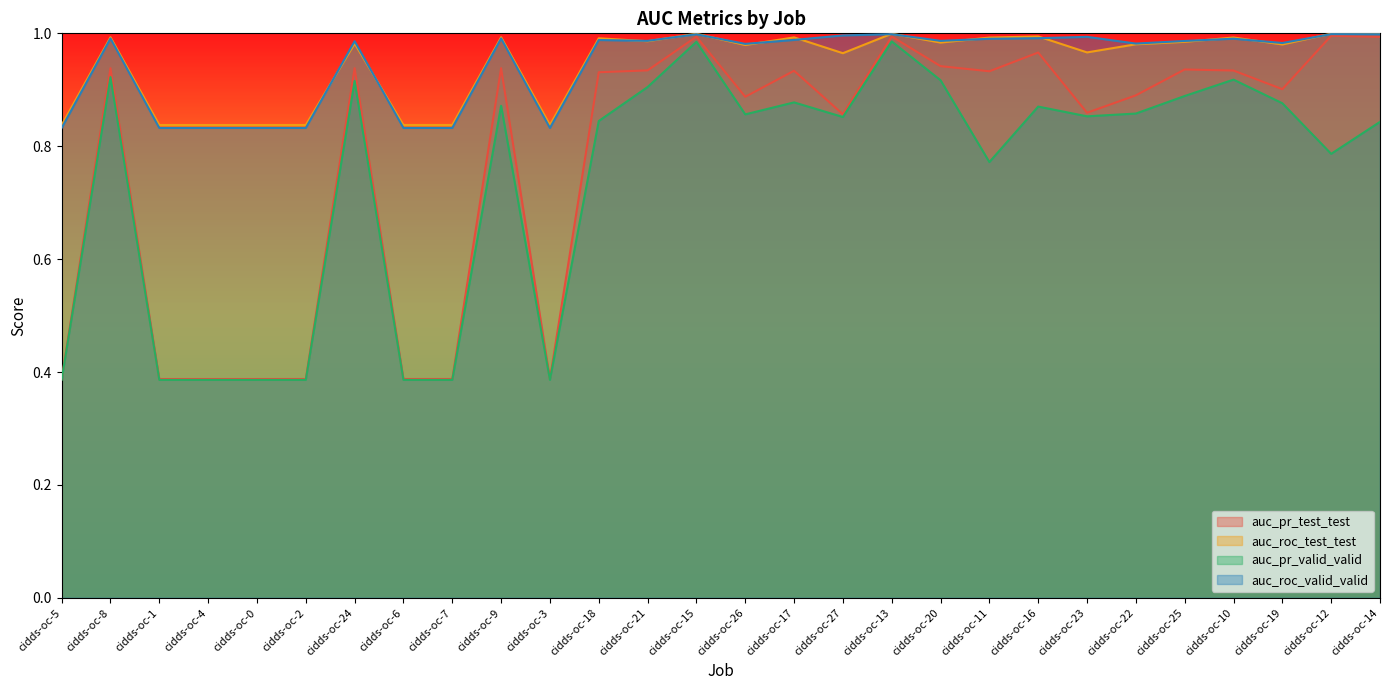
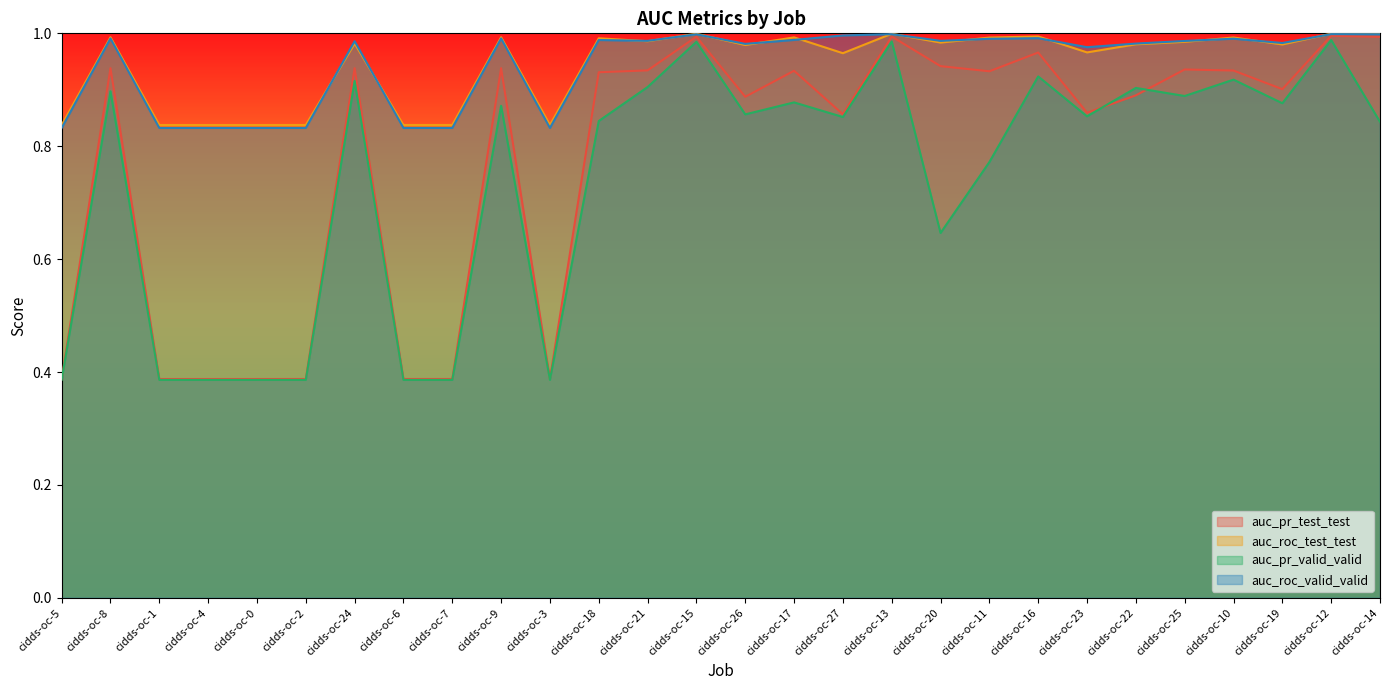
auc_pr_valid_valid, cidds-oc-8: 0.92 -> 0.90
auc_pr_valid_valid, cidds-oc-20: 0.92 -> 0.65
auc_pr_valid_valid, cidds-oc-16: 0.87 -> 0.92
auc_roc_valid_valid, cidds-oc-23: 0.99 -> 0.98
auc_pr_valid_valid, cidds-oc-22: 0.86 -> 0.90
auc_pr_valid_valid, cidds-oc-12: 0.79 -> 0.99
